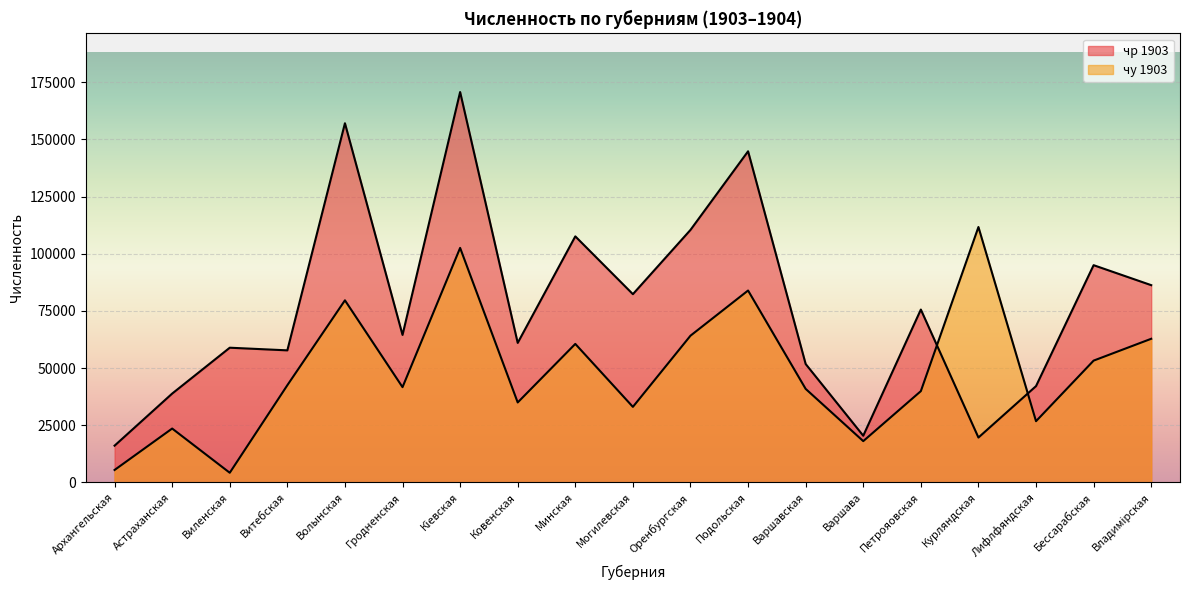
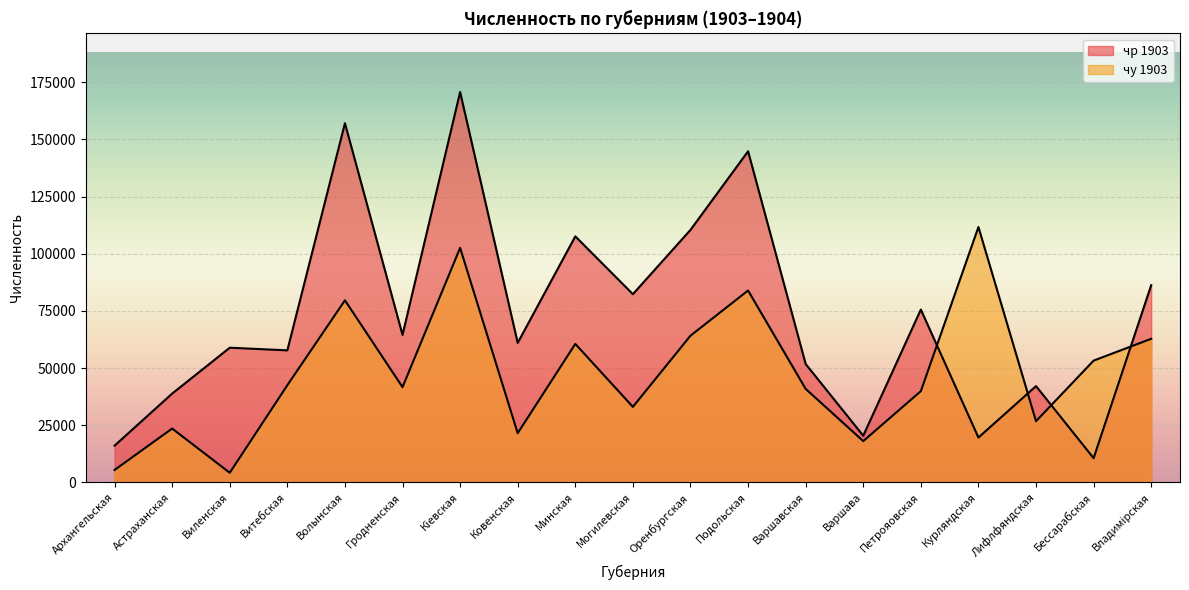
чу 1903, Ковенская: 35000 -> 21000
чр 1903, Бессарабская: 95000 -> 11000
